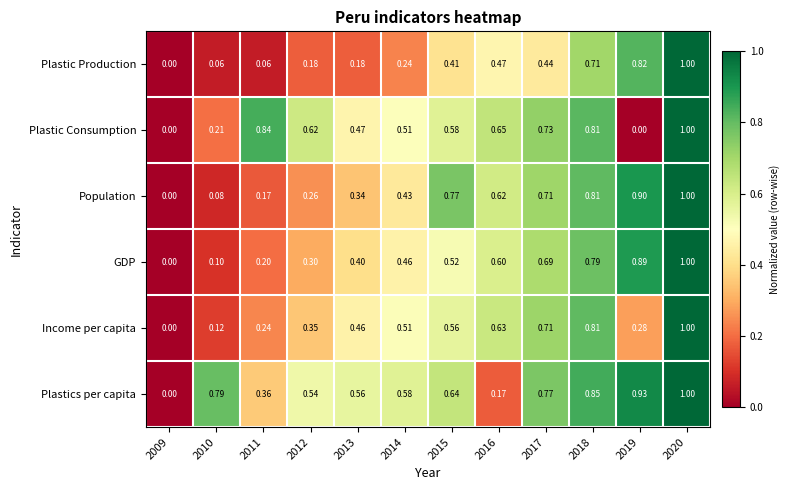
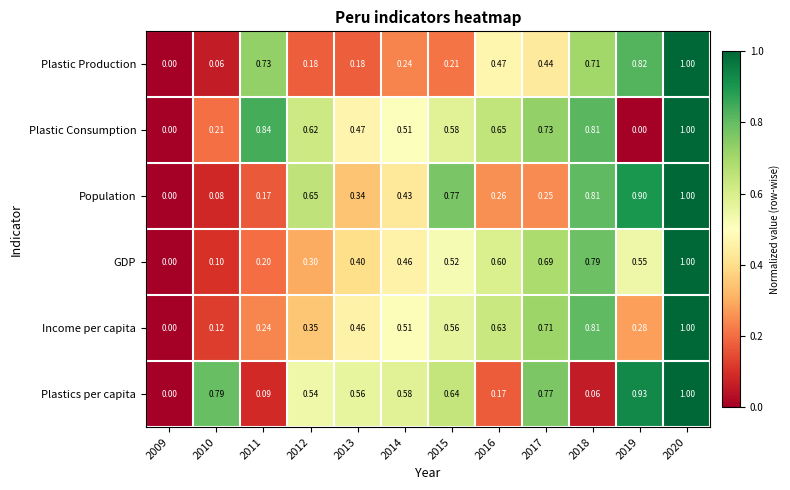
Plastic Production, 2011: 0.06 -> 0.73
Plastic Production, 2015: 0.41 -> 0.21
Population, 2012: 0.26 -> 0.65
Population, 2016: 0.62 -> 0.26
Population, 2017: 0.71 -> 0.25
GDP, 2019: 0.89 -> 0.55
Plastics per capita, 2011: 0.36 -> 0.09
Plastics per capita, 2018: 0.85 -> 0.06
